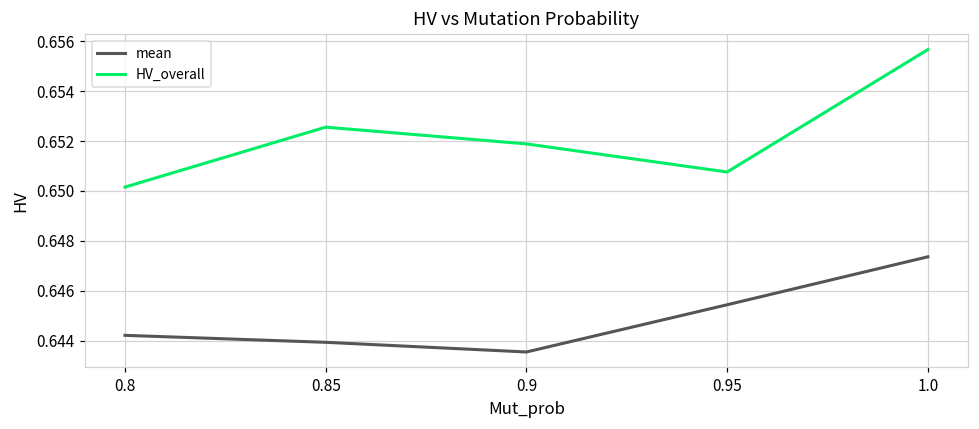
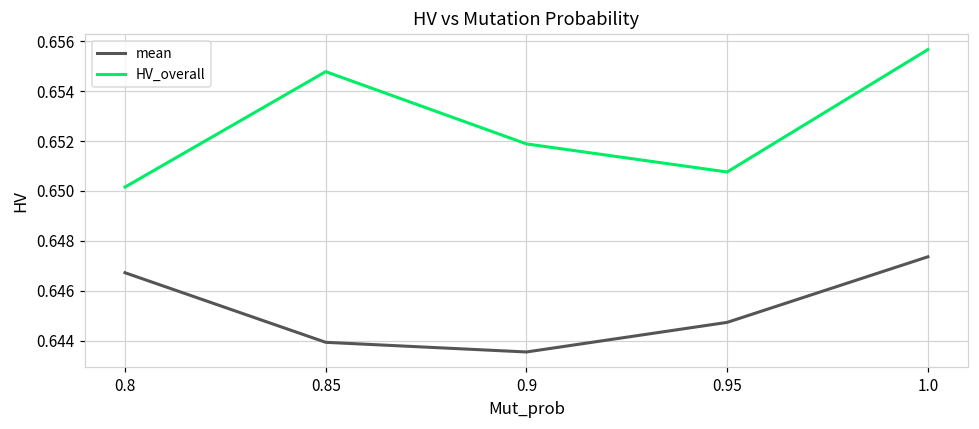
mean, 0.8: 0.6442 -> 0.6467
HV_overall, 0.85: 0.6526 -> 0.6548
mean, 0.95: 0.6454 -> 0.6447
